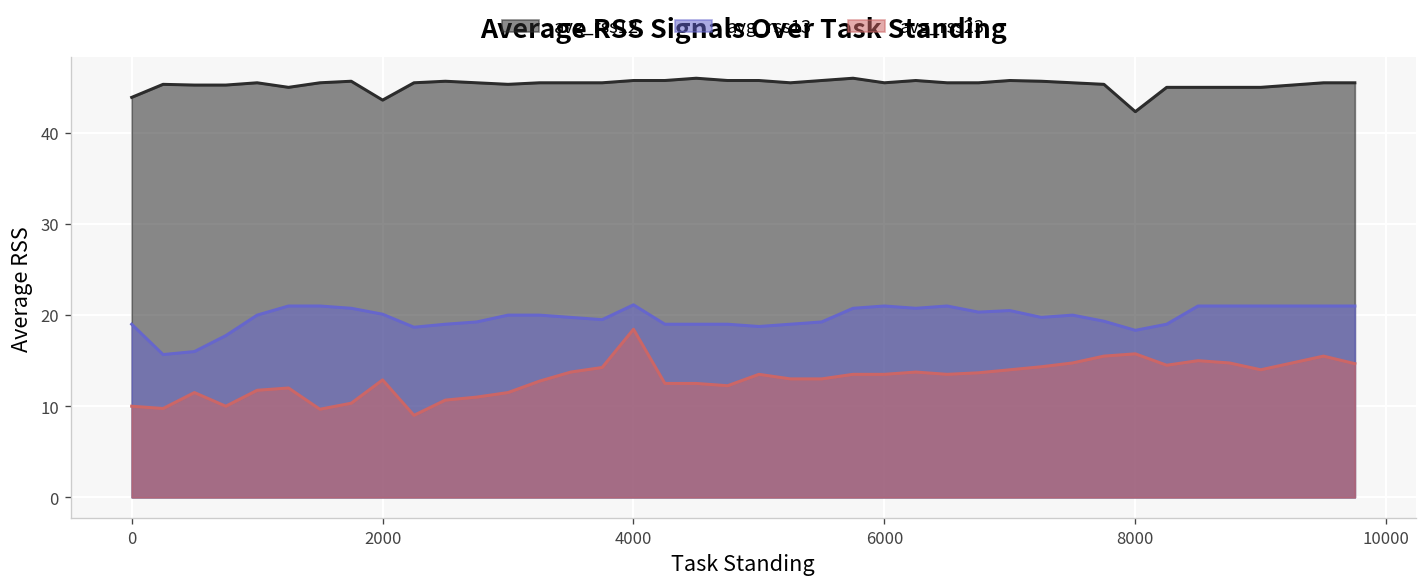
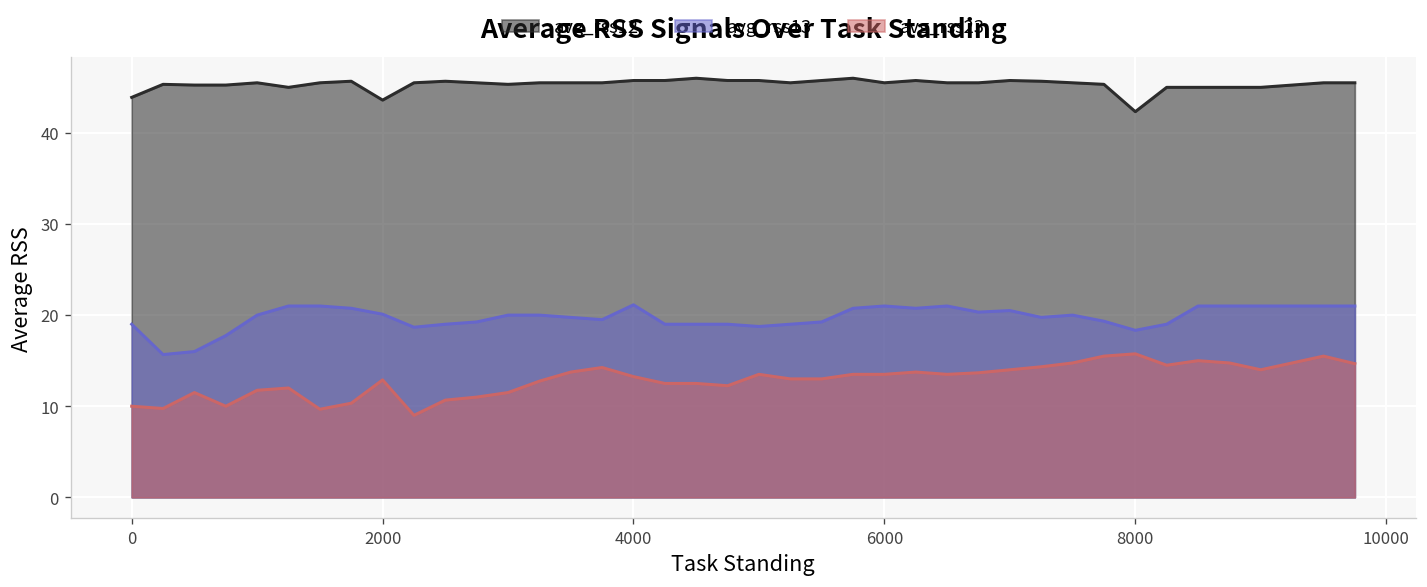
avg_rss23, 4000: 18 -> 13
